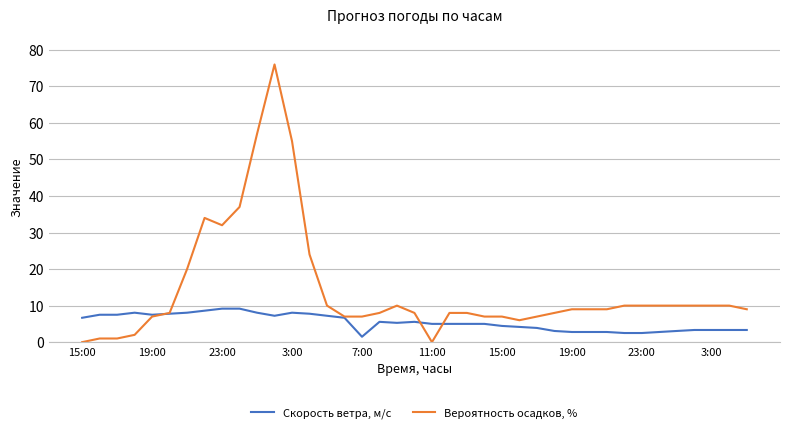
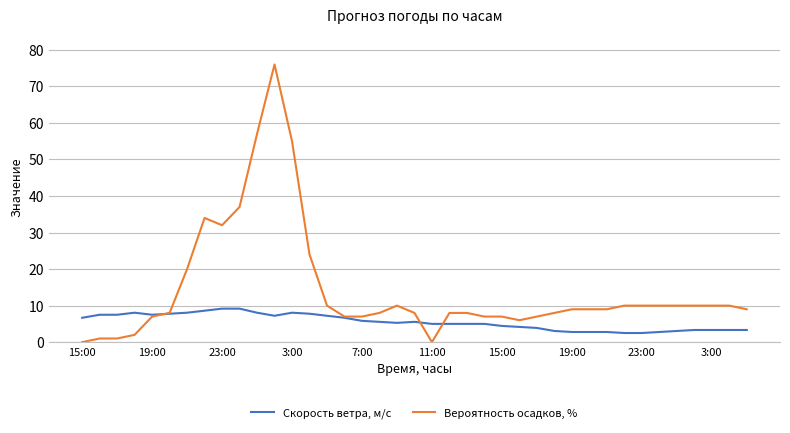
Скорость ветра, м/c, 7:00: 1 -> 6
